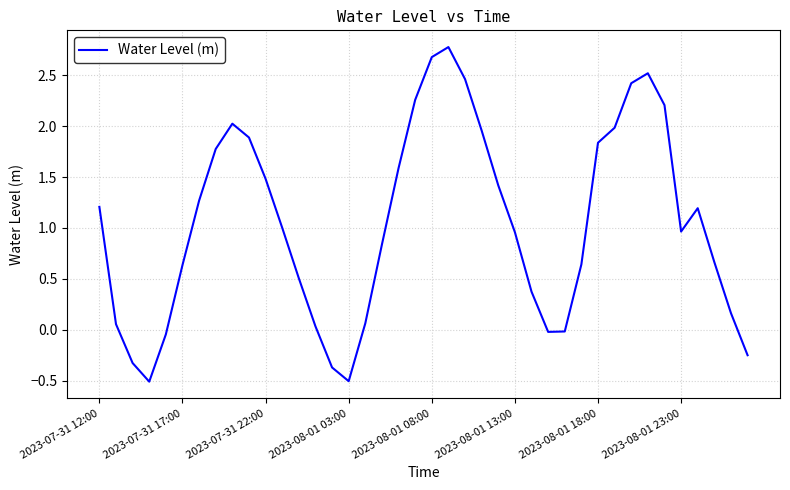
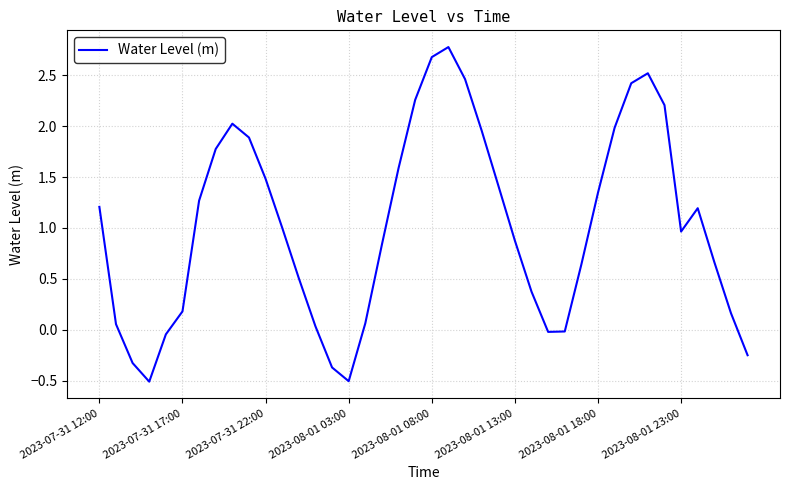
2023-07-31 17:00: 0.64 -> 0.18
2023-08-01 13:00: 0.96 -> 0.88
2023-08-01 18:00: 1.84 -> 1.35
